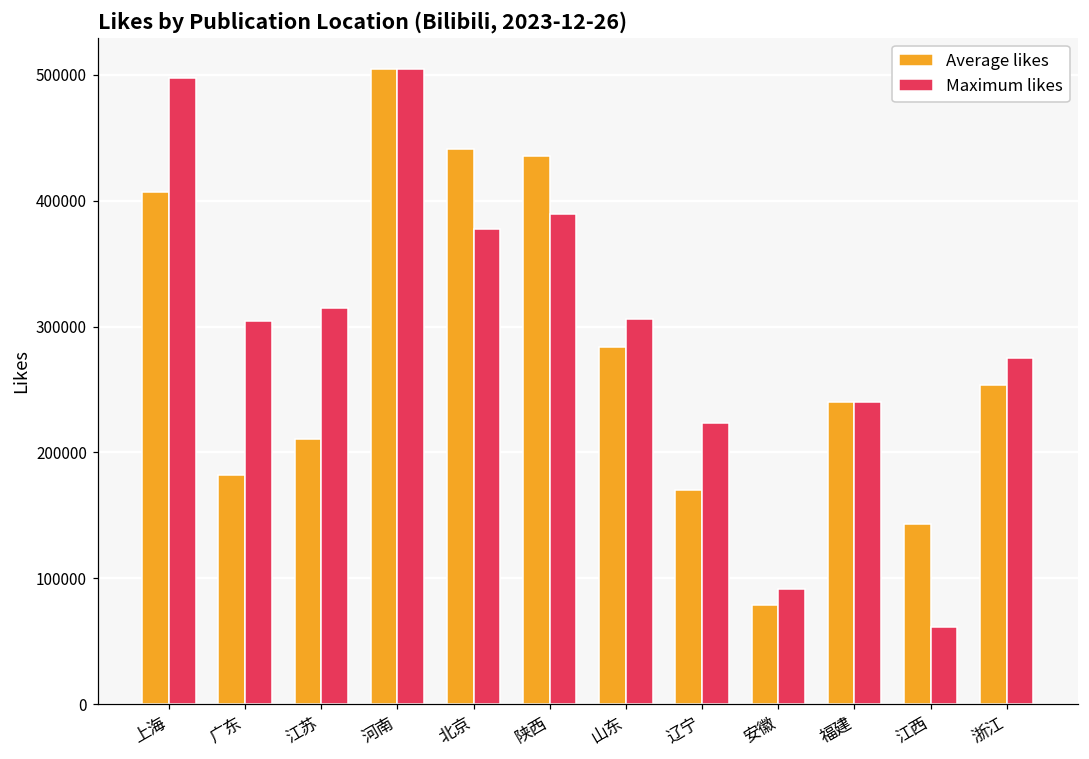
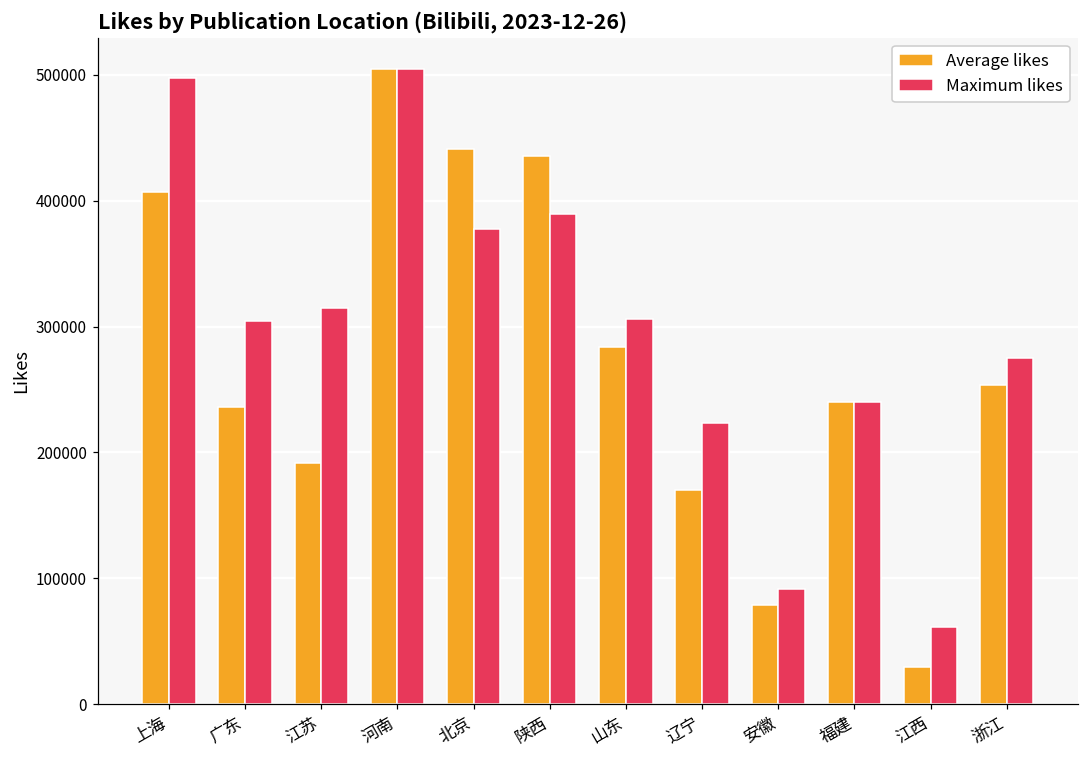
Average likes, 广东: 182000 -> 236000
Average likes, 江苏: 211000 -> 191000
Average likes, 江西: 143000 -> 30000
